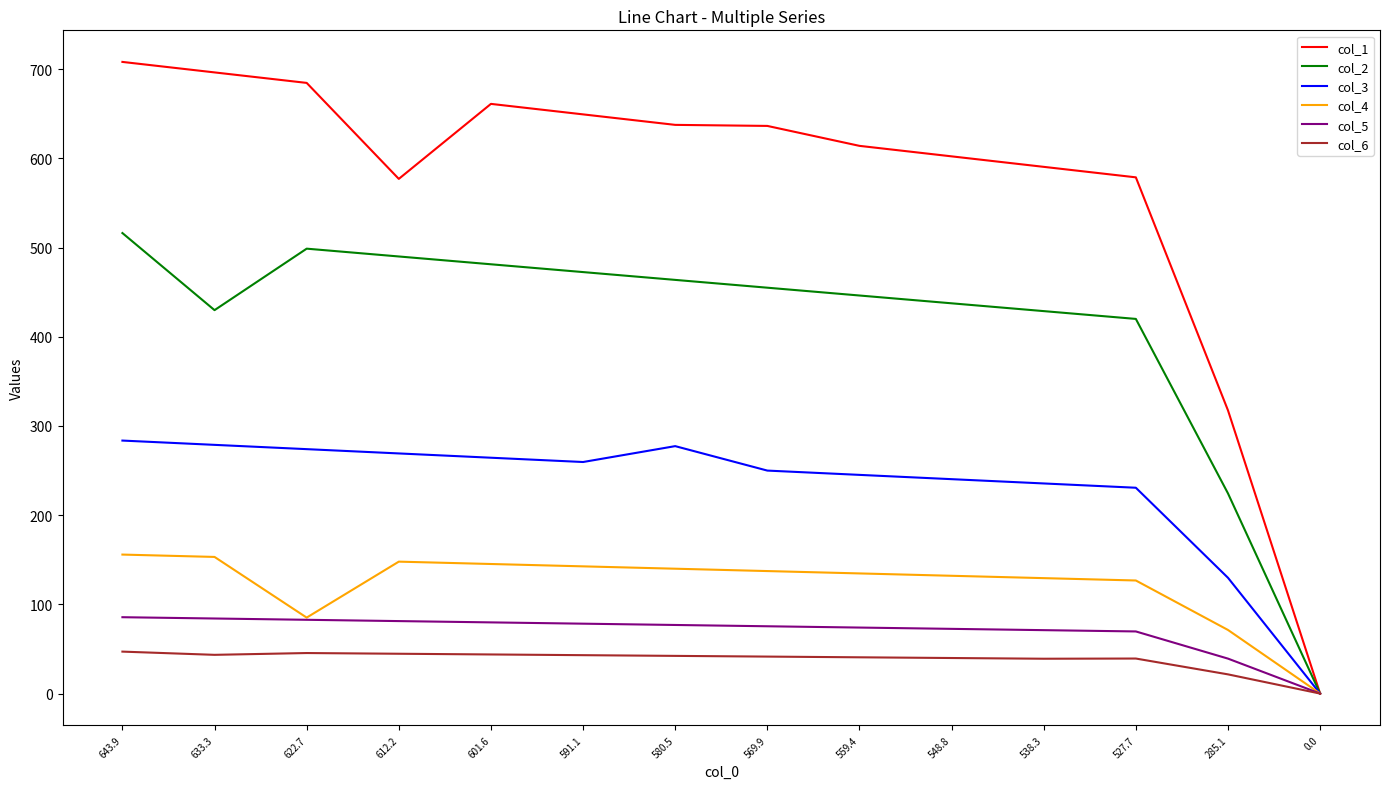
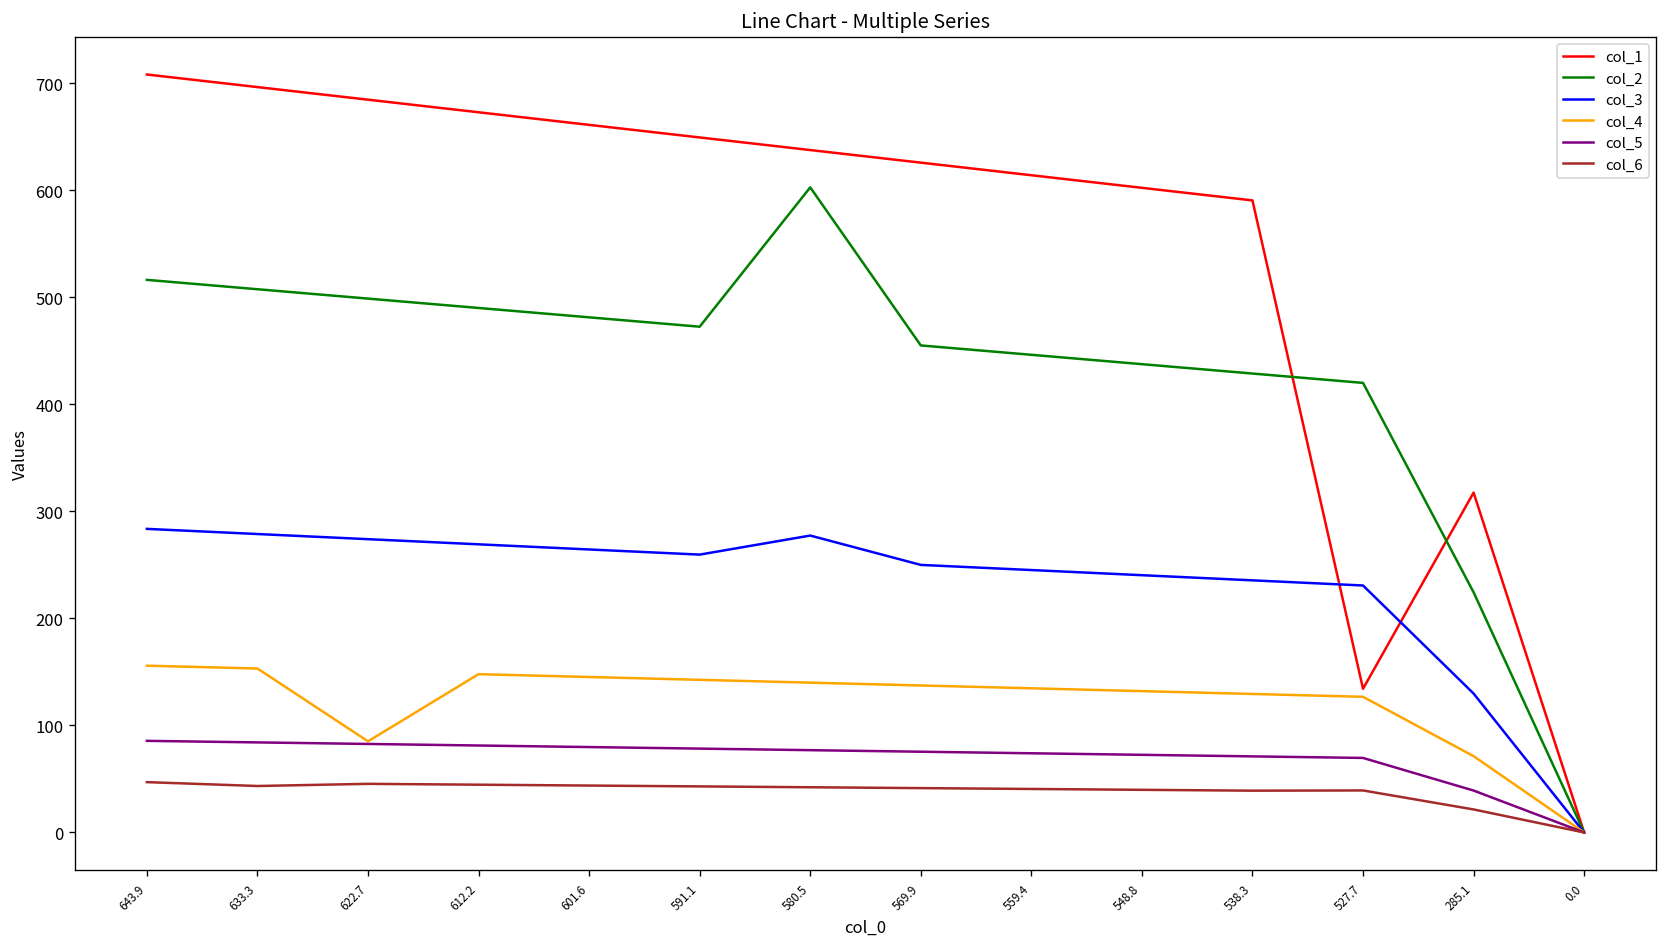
col_2, 633.3: 430 -> 510
col_1, 612.2: 580 -> 670
col_2, 580.5: 460 -> 600
col_1, 569.9: 640 -> 630
col_1, 527.7: 580 -> 130
